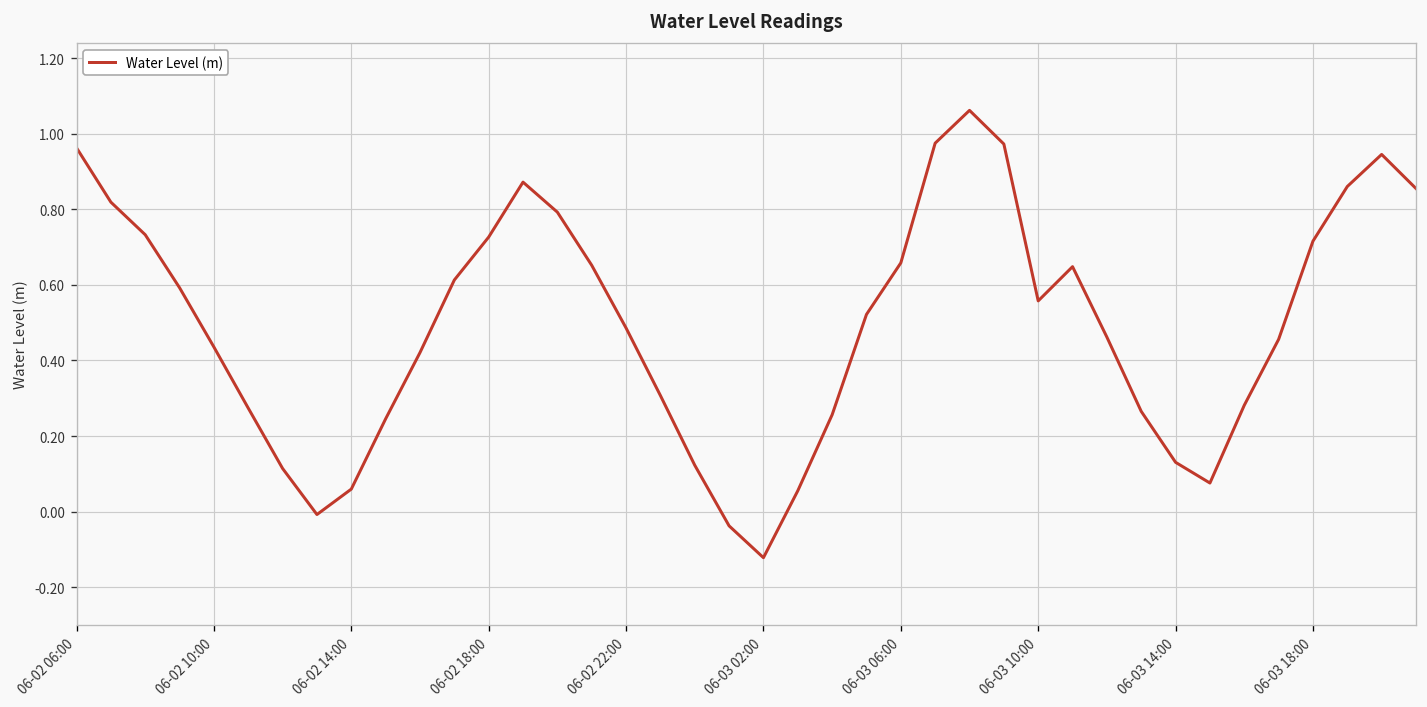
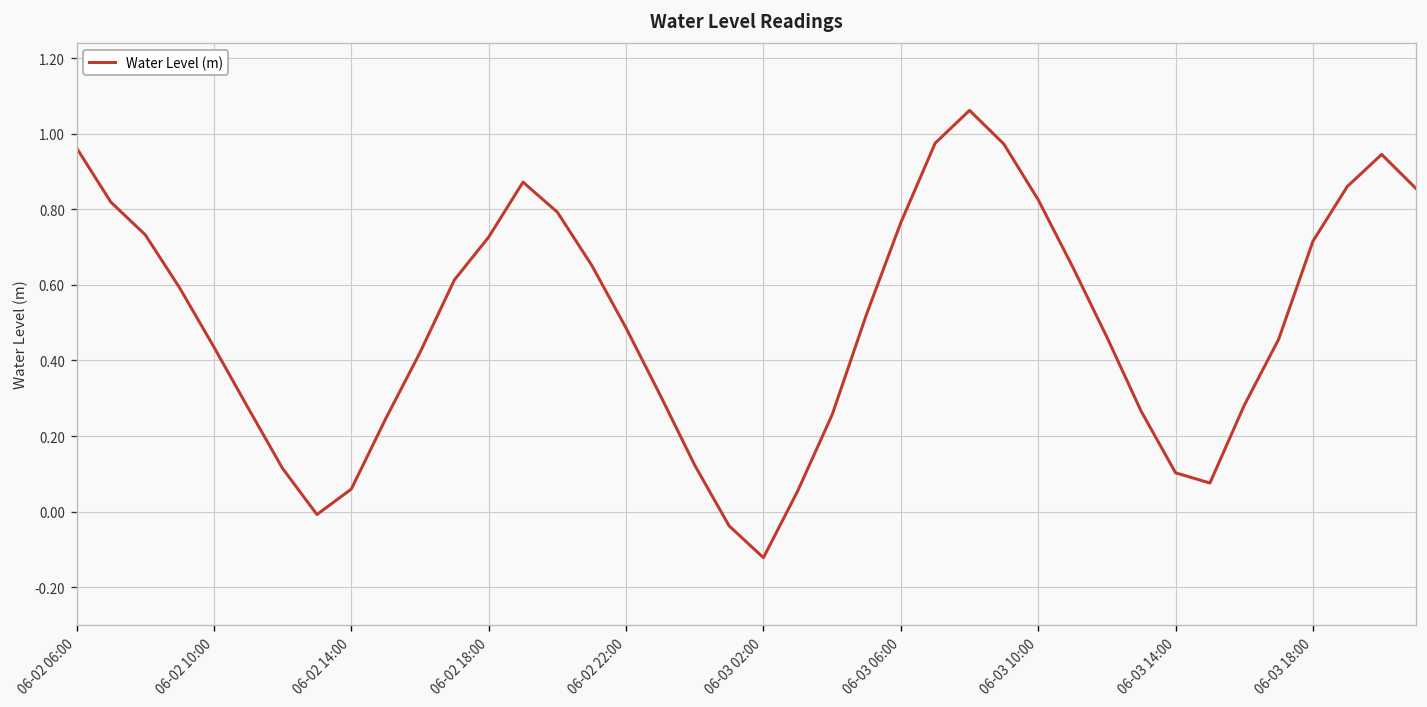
06-03 06:00: 0.66 -> 0.76
06-03 10:00: 0.56 -> 0.83
06-03 14:00: 0.13 -> 0.10
